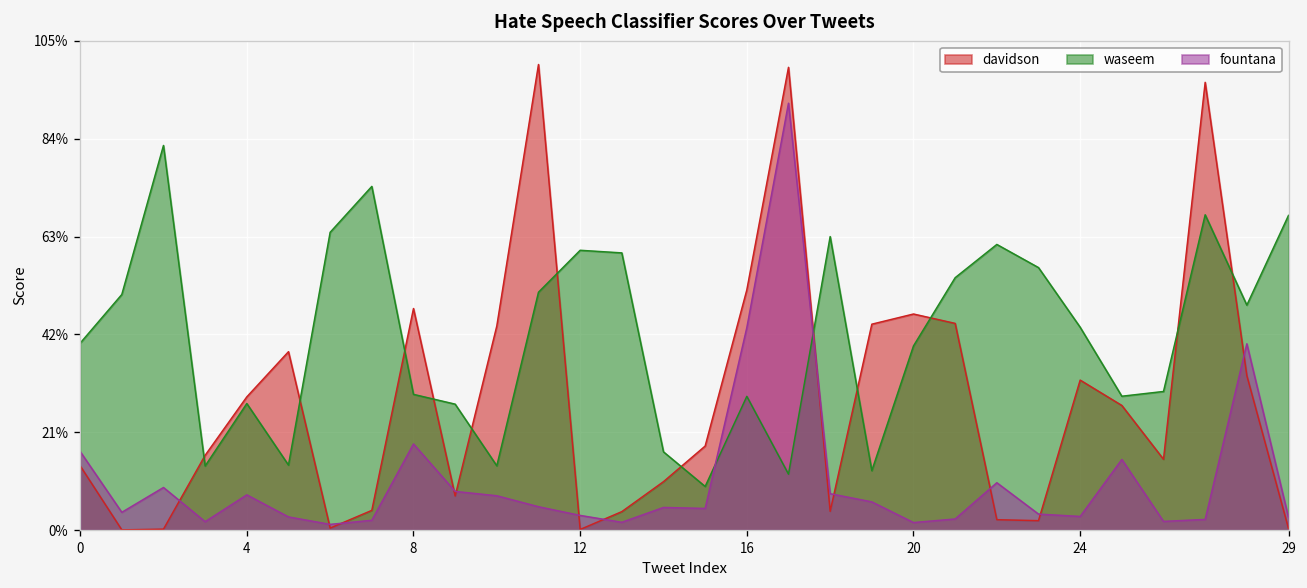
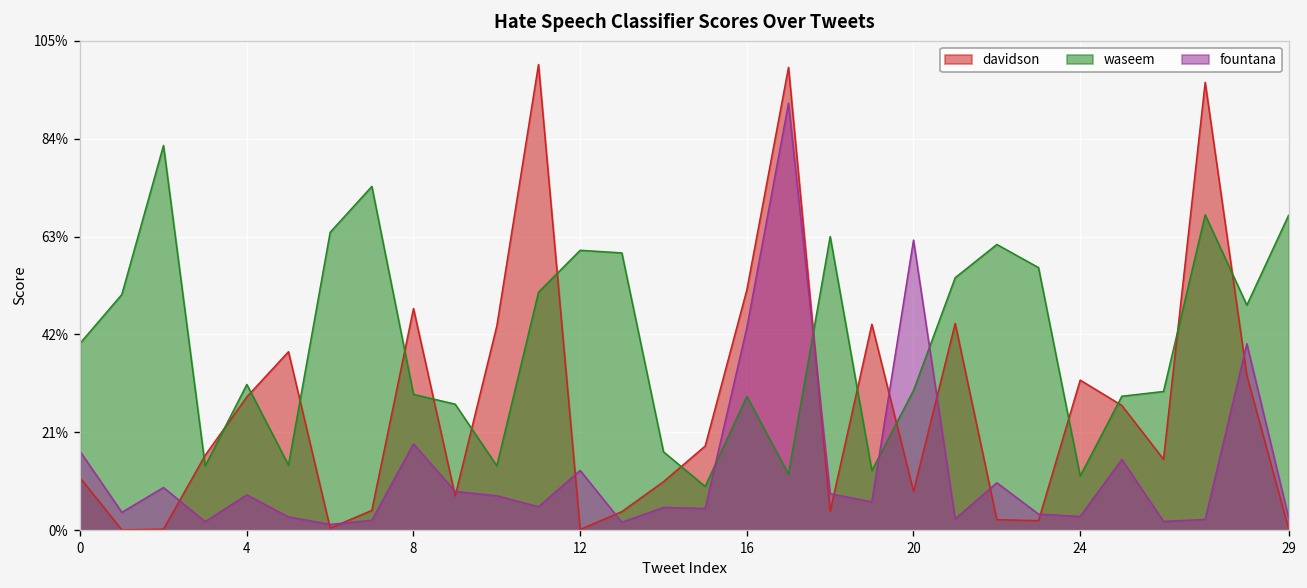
davidson, 0: 14% -> 11%
waseem, 4: 27% -> 31%
fountana, 12: 3% -> 13%
davidson, 20: 46% -> 8%
waseem, 20: 40% -> 30%
fountana, 20: 2% -> 62%
waseem, 24: 44% -> 12%
